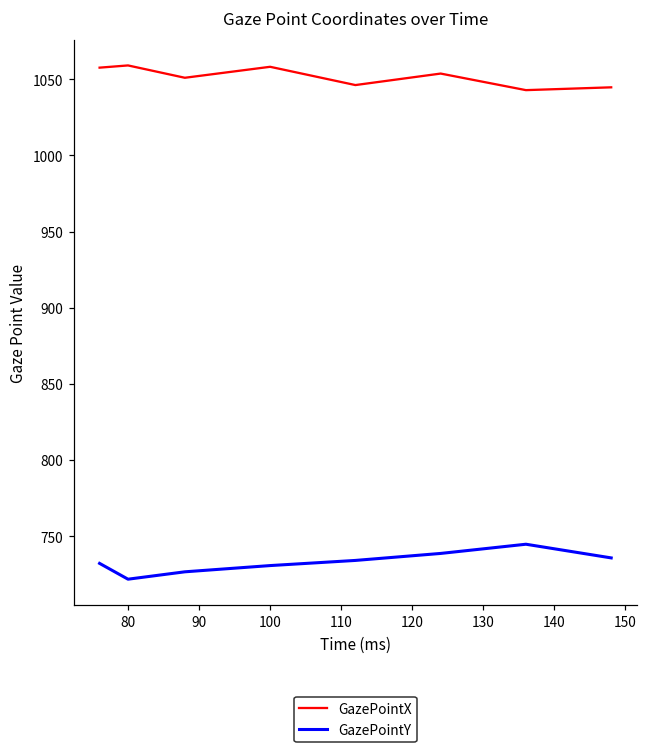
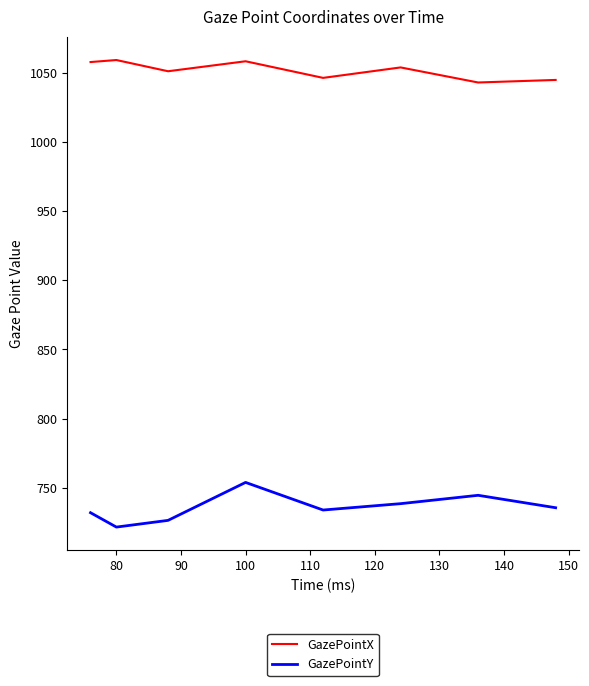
GazePointY, 100: 731 -> 754
